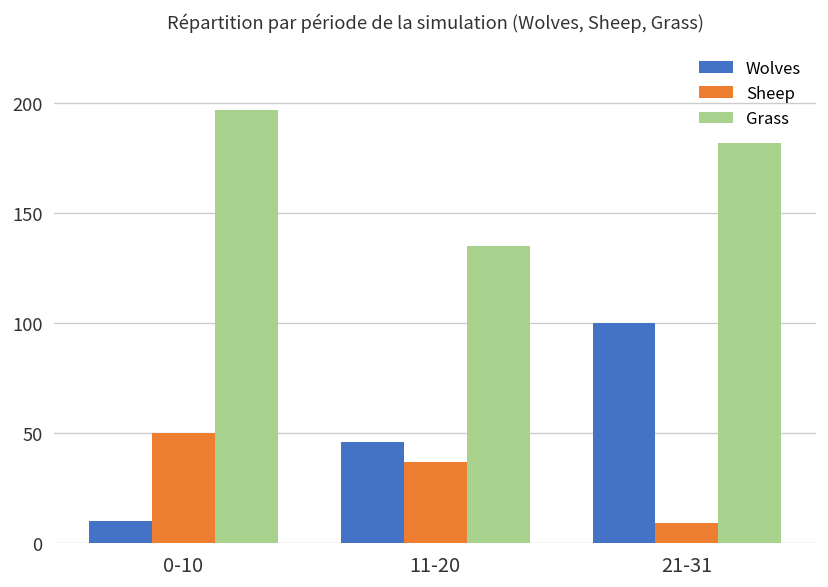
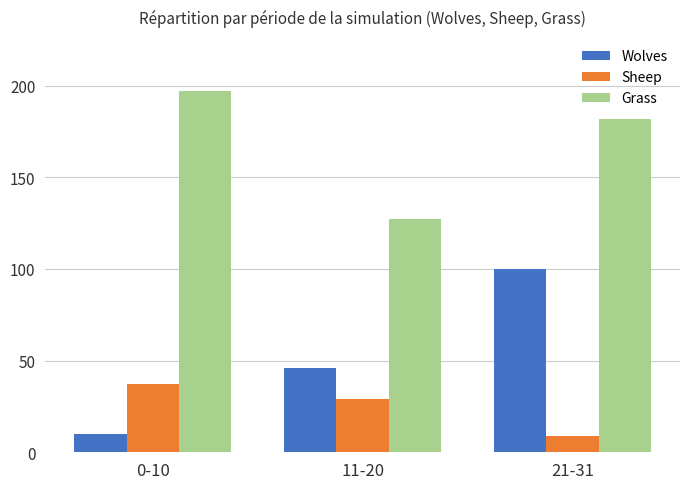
Sheep, 0-10: 50 -> 37
Sheep, 11-20: 37 -> 29
Grass, 11-20: 135 -> 127
